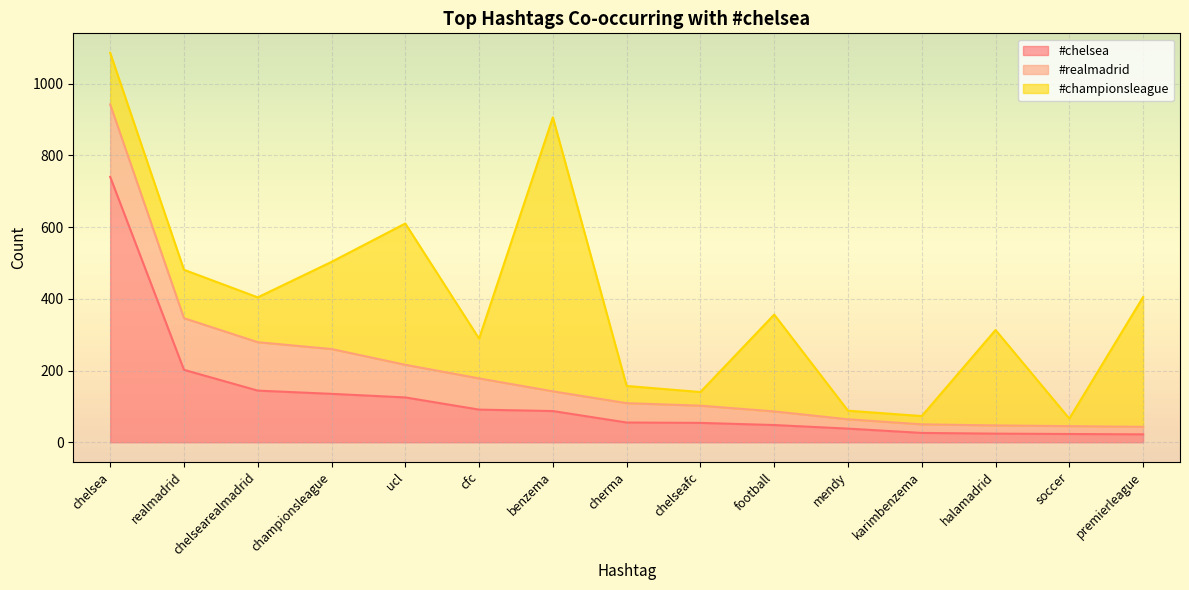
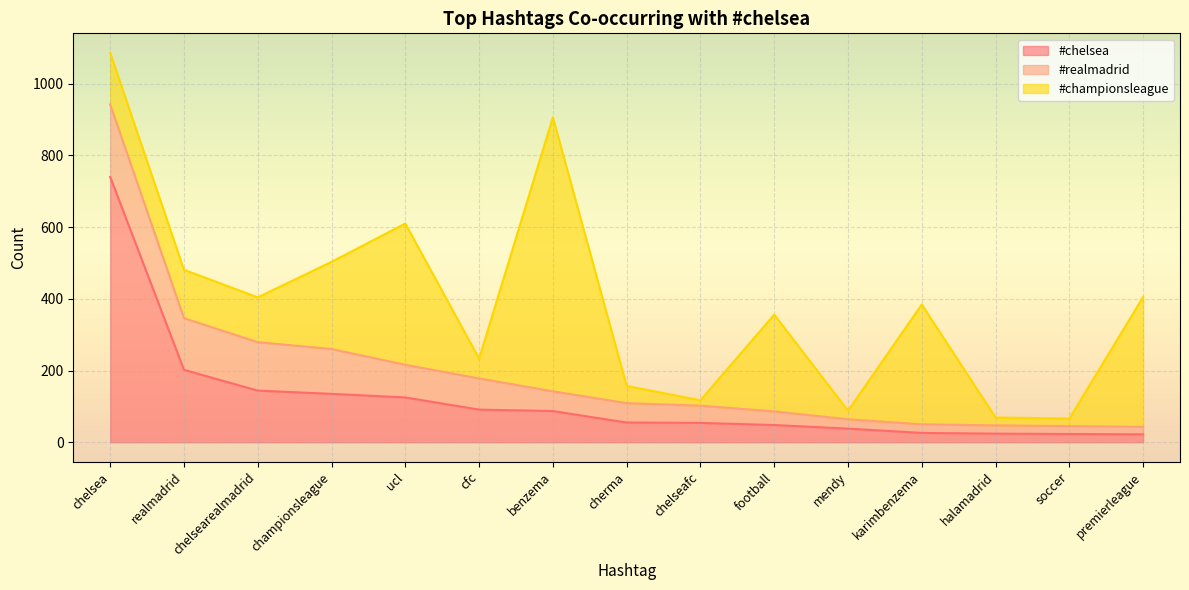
#championsleague, cfc: 110 -> 60
#championsleague, chelseafc: 40 -> 20
#championsleague, karimbenzema: 20 -> 330
#championsleague, halamadrid: 270 -> 20
